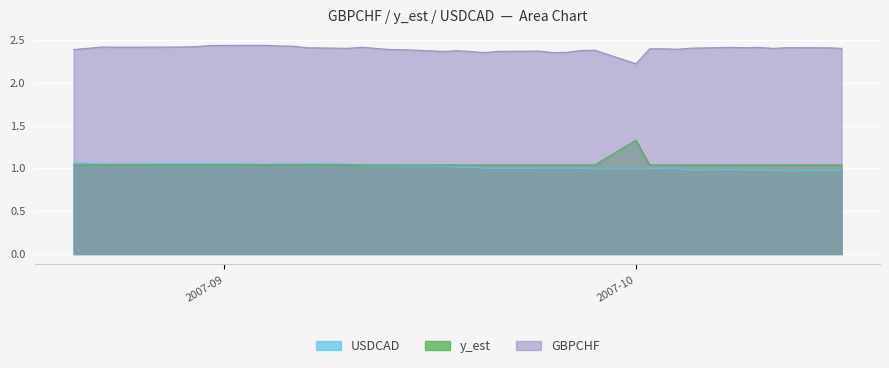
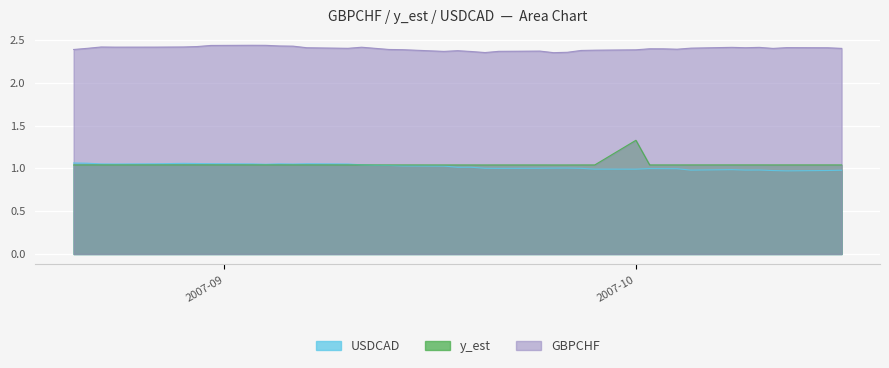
GBPCHF, 2007-10: 2.2 -> 2.4
